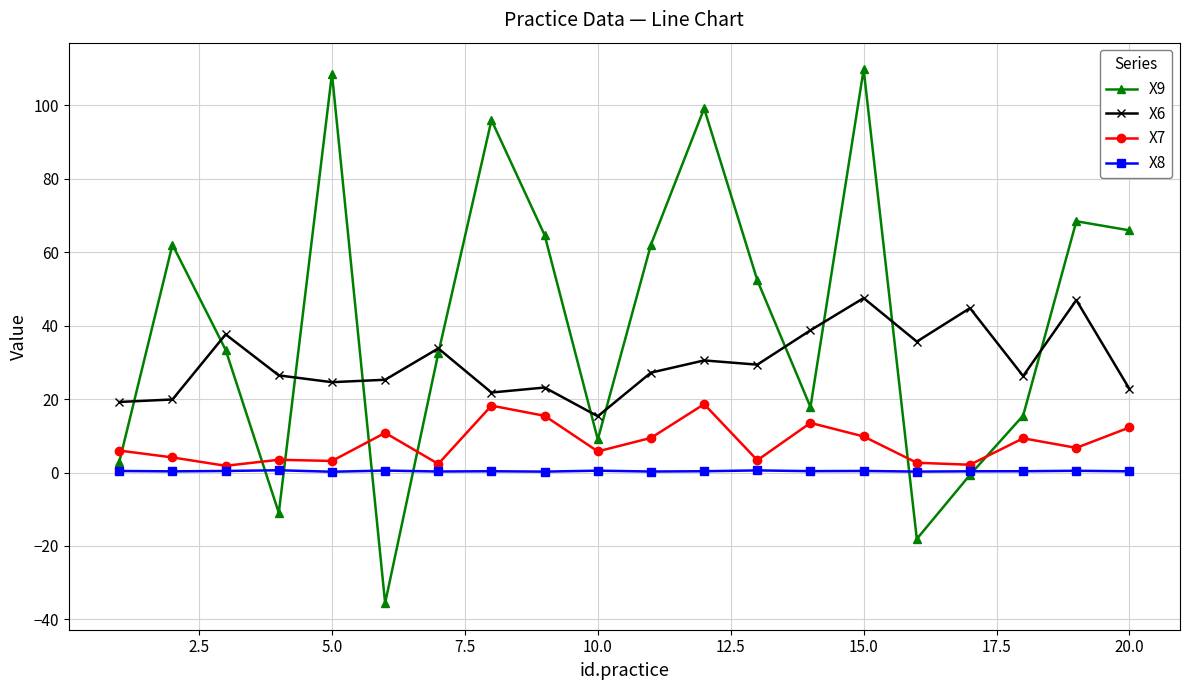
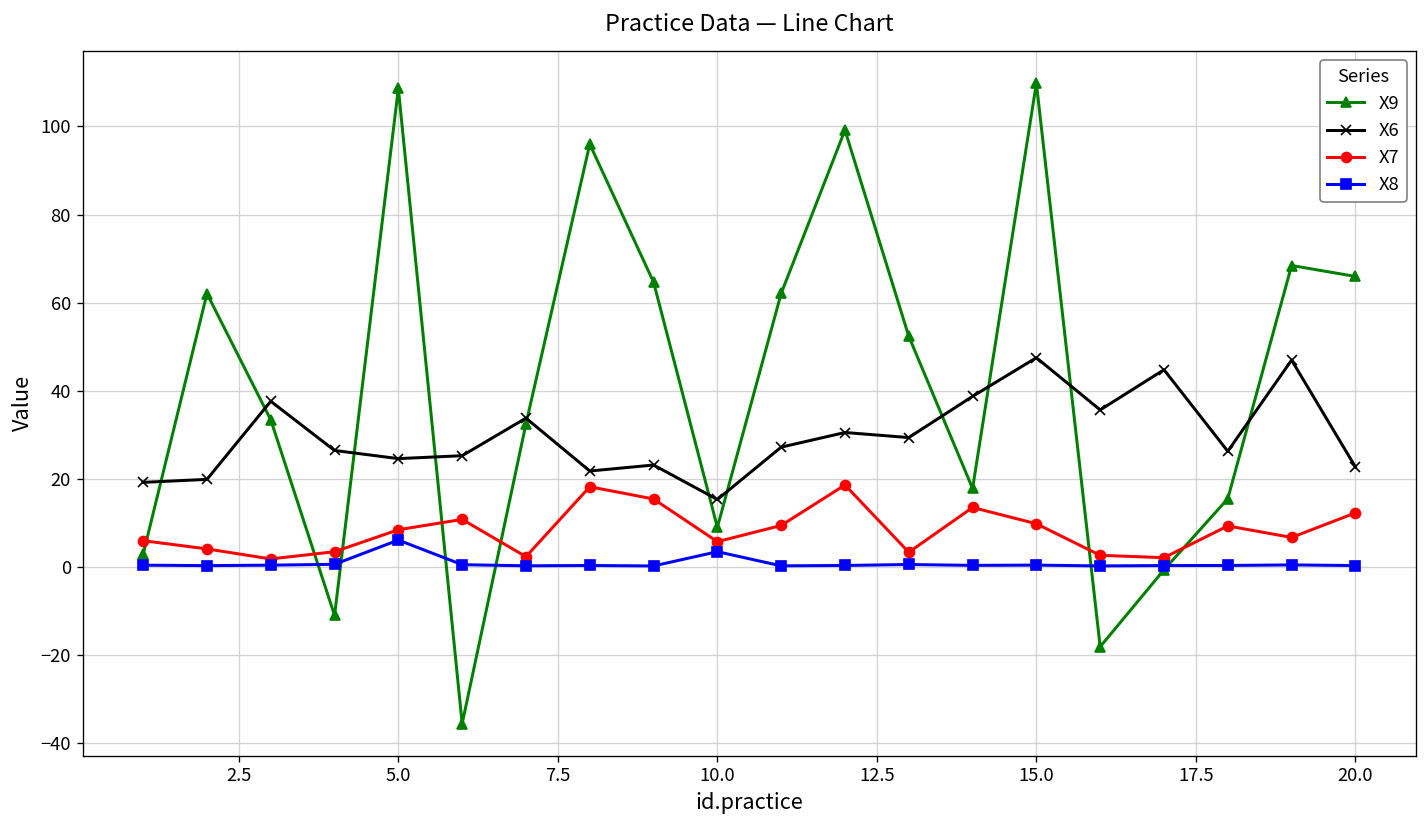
X7, 5.0: 3 -> 8
X8, 5.0: 0 -> 6
X8, 10.0: 1 -> 3
